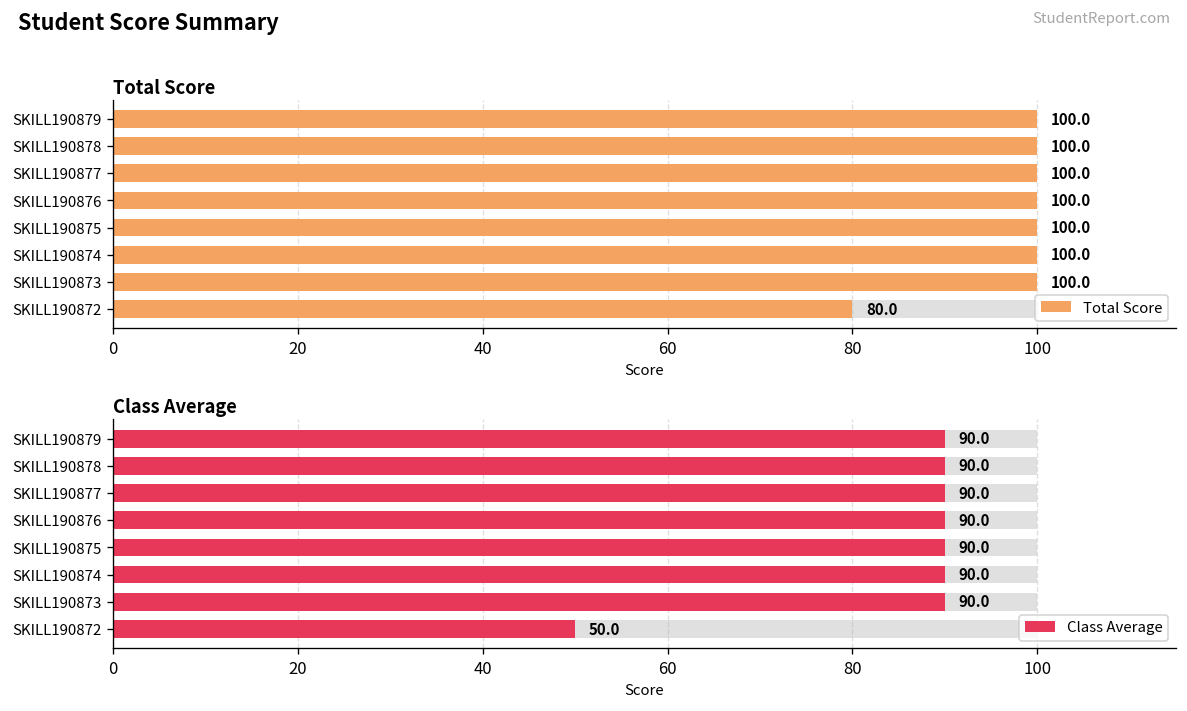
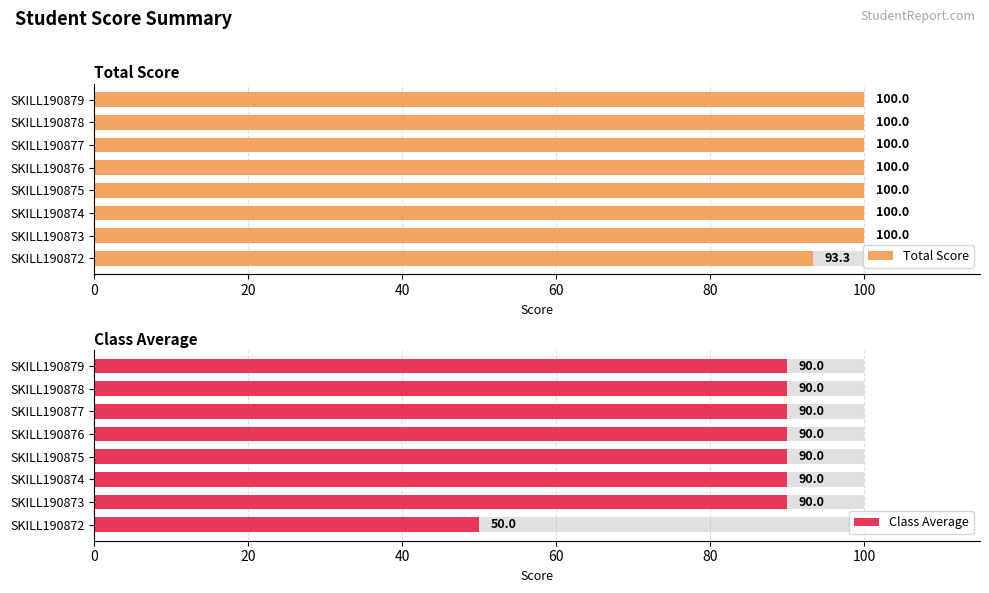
Total Score, Total Score, SKILL190872: 80.0 -> 93.3
